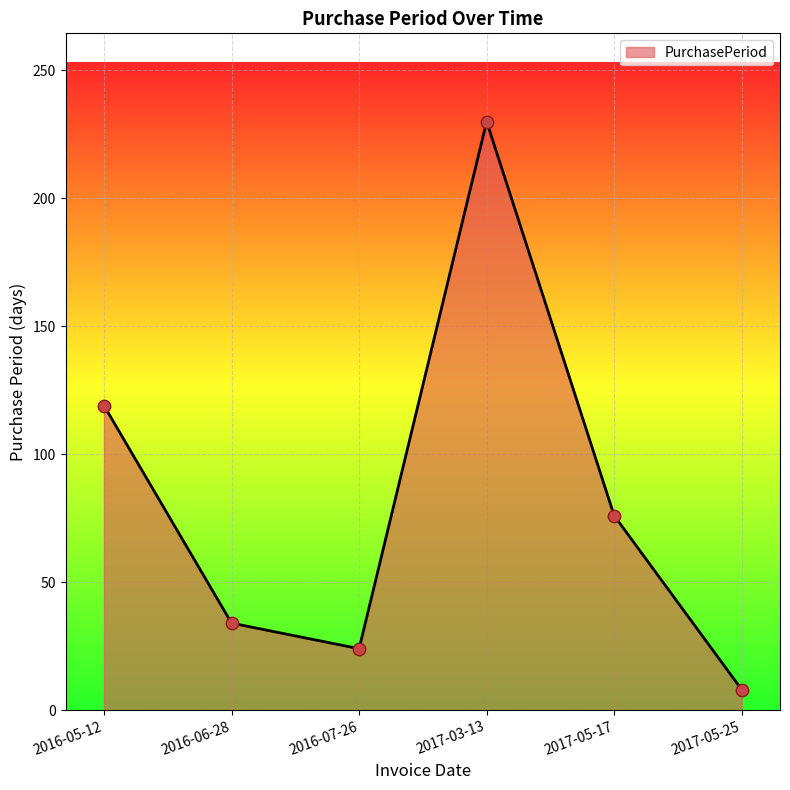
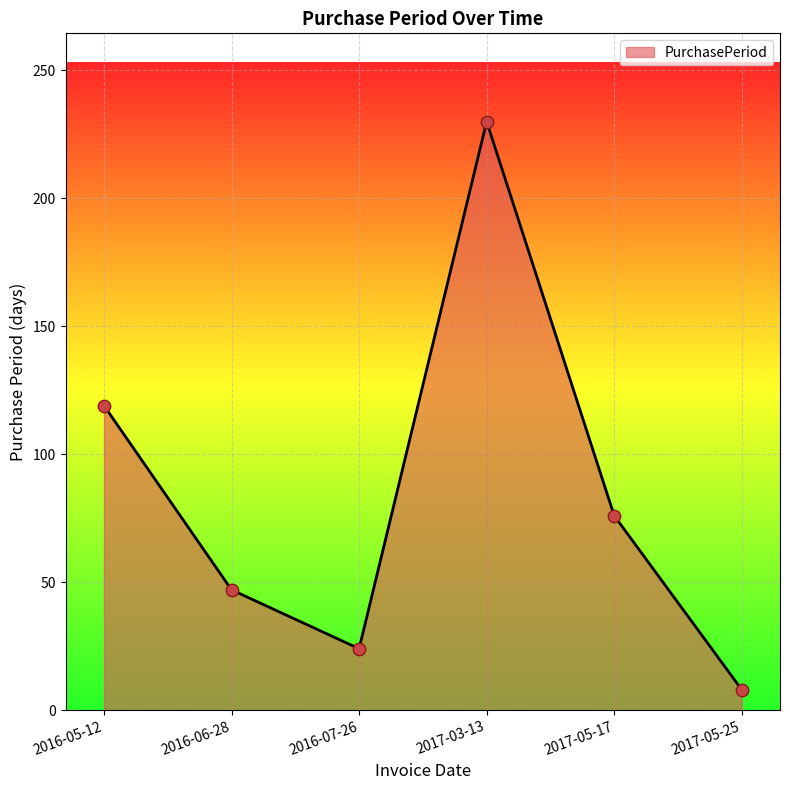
2016-06-28: 34 -> 47
